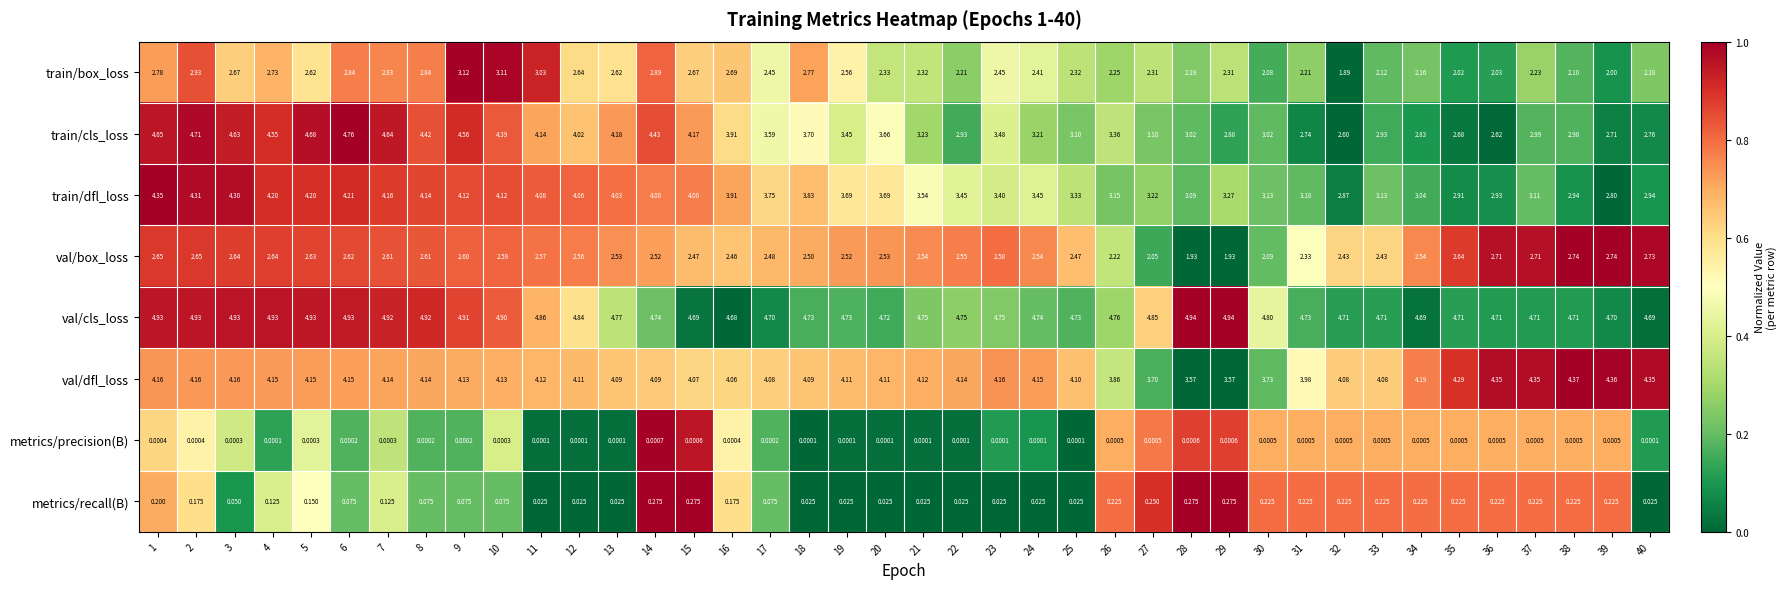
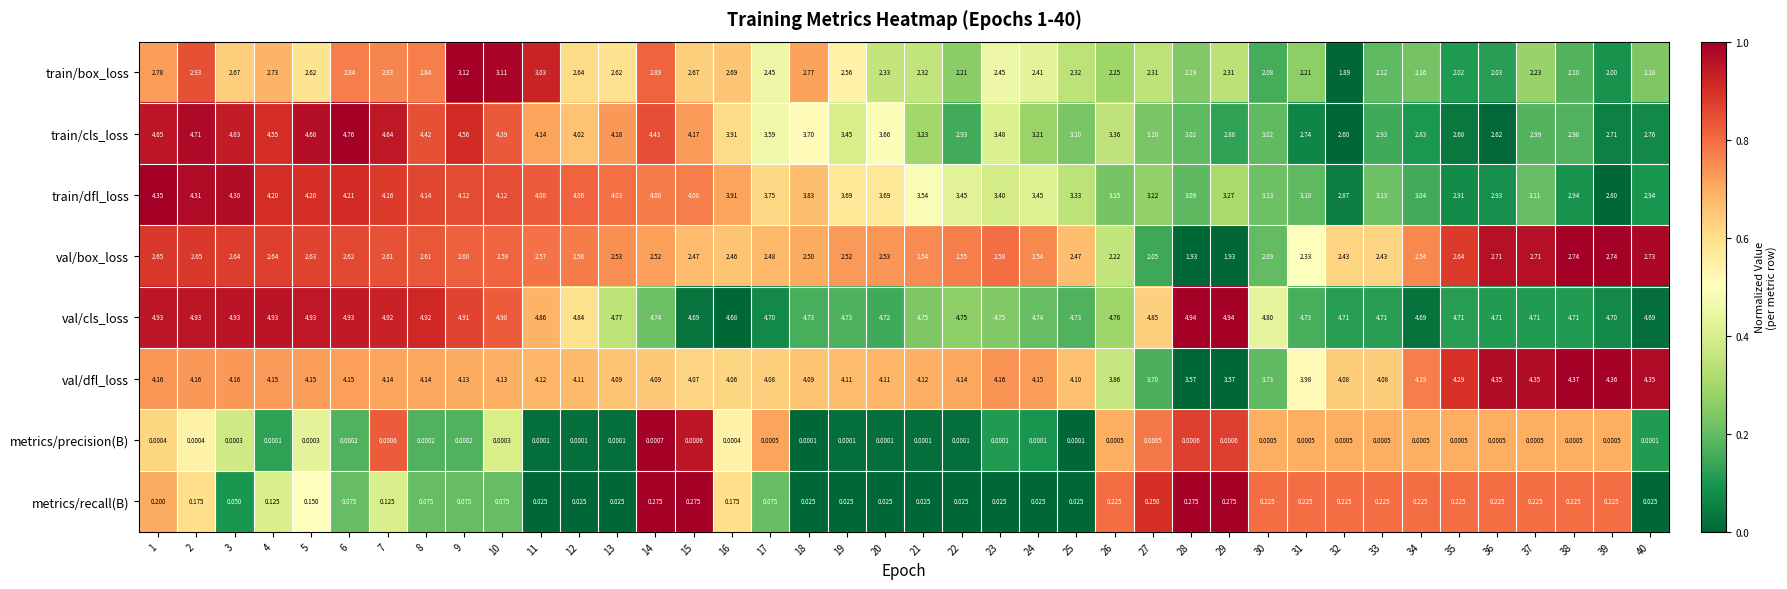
metrics/precision(B), 7: 0.0003 -> 0.0006
metrics/precision(B), 17: 0.0002 -> 0.0005
